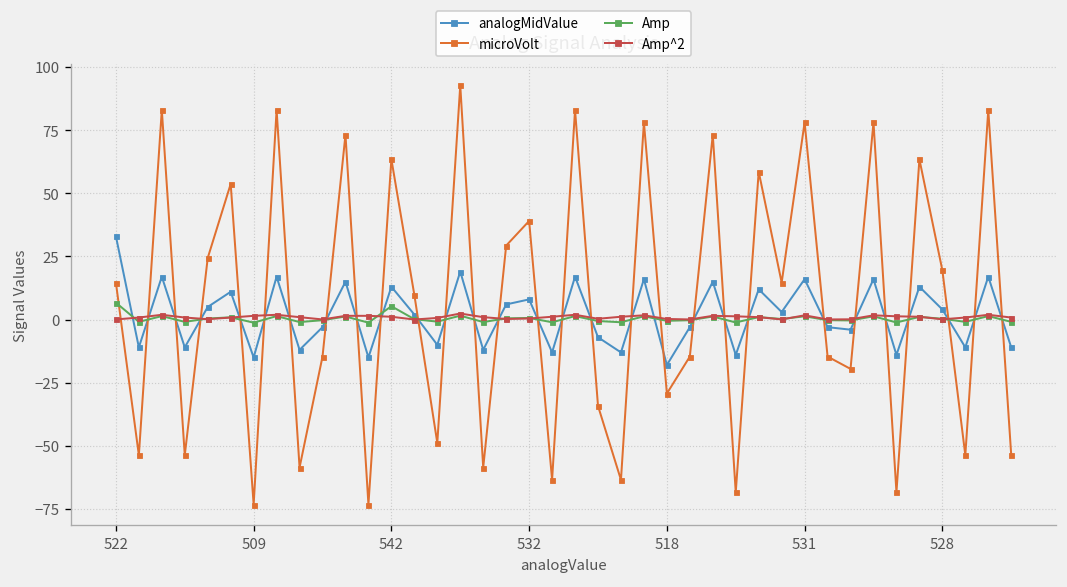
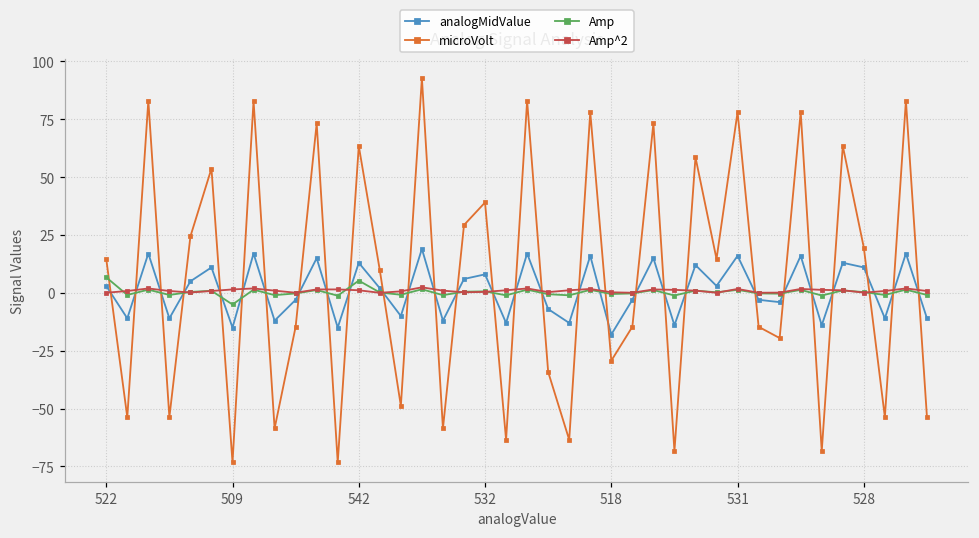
analogMidValue, 522: 33 -> 3
Amp, 509: -1 -> -5
analogMidValue, 528: 4 -> 11
